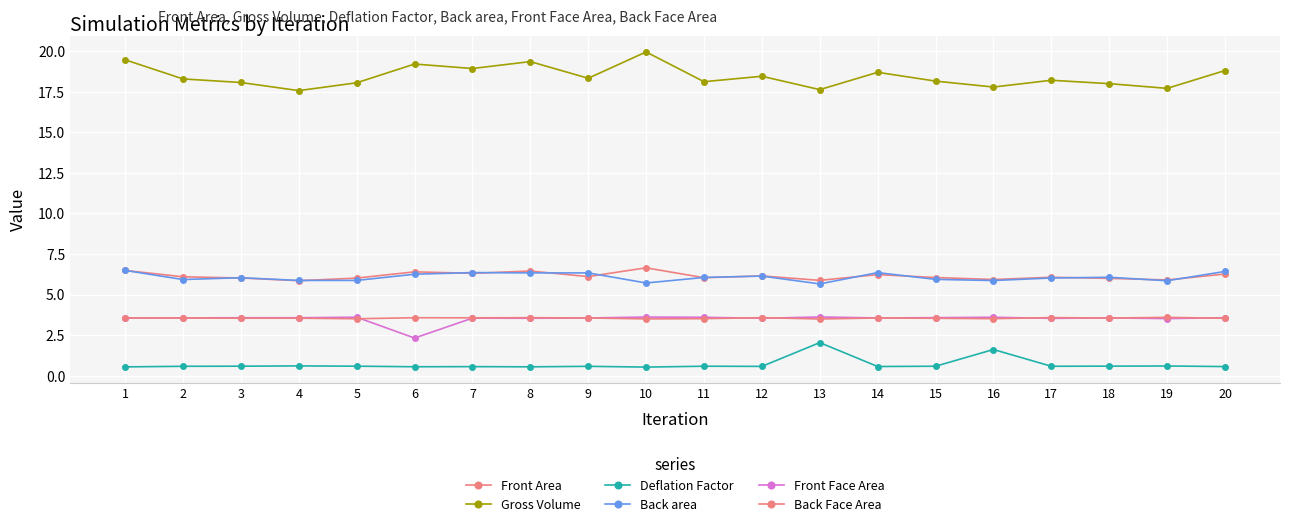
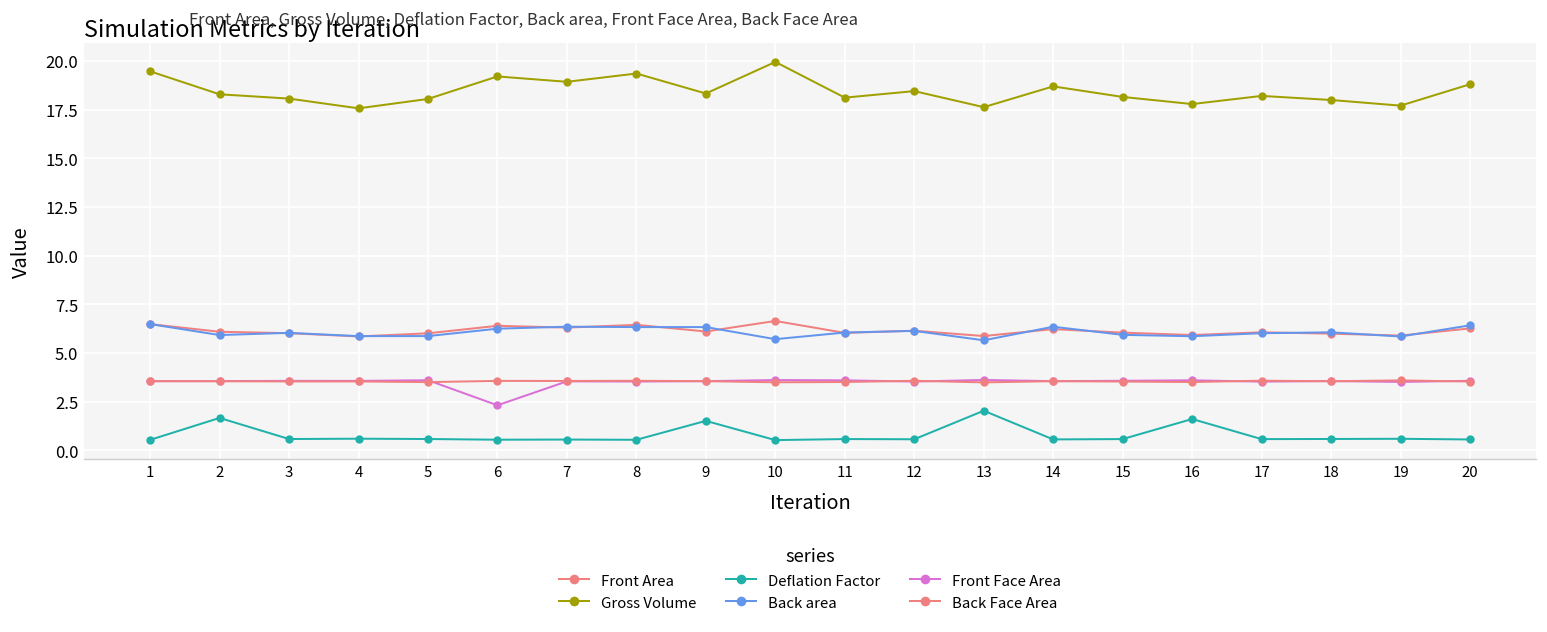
Deflation Factor, 2: 0.6 -> 1.7
Deflation Factor, 9: 0.6 -> 1.5
